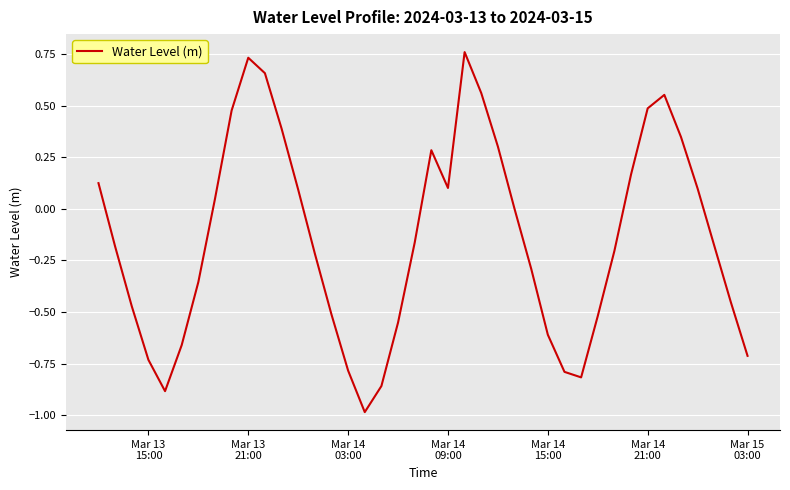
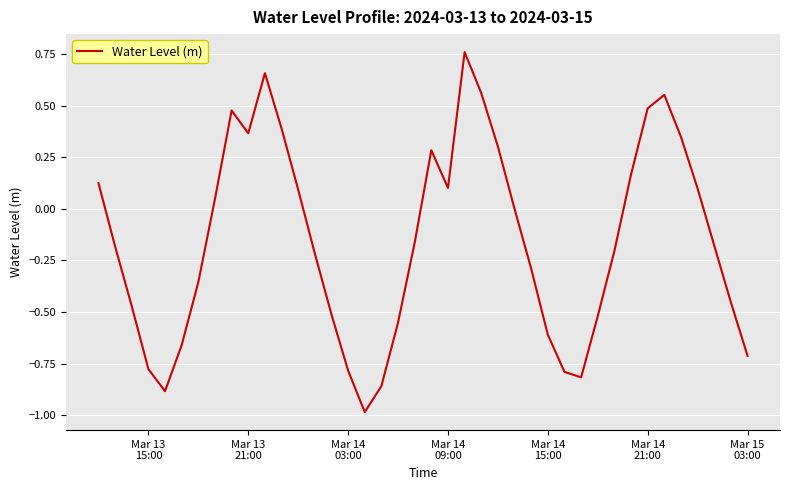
Mar 13 15:00: -0.73 -> -0.78
Mar 13 21:00: 0.73 -> 0.37
